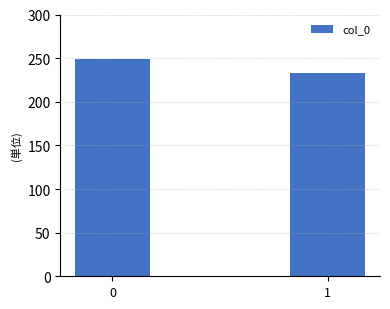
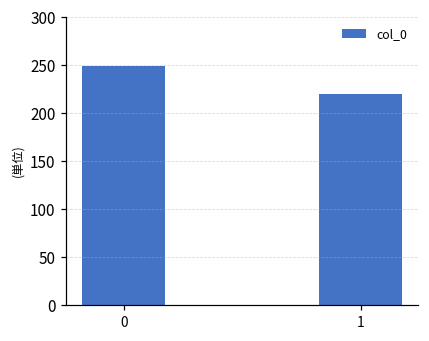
1: 230 -> 220
